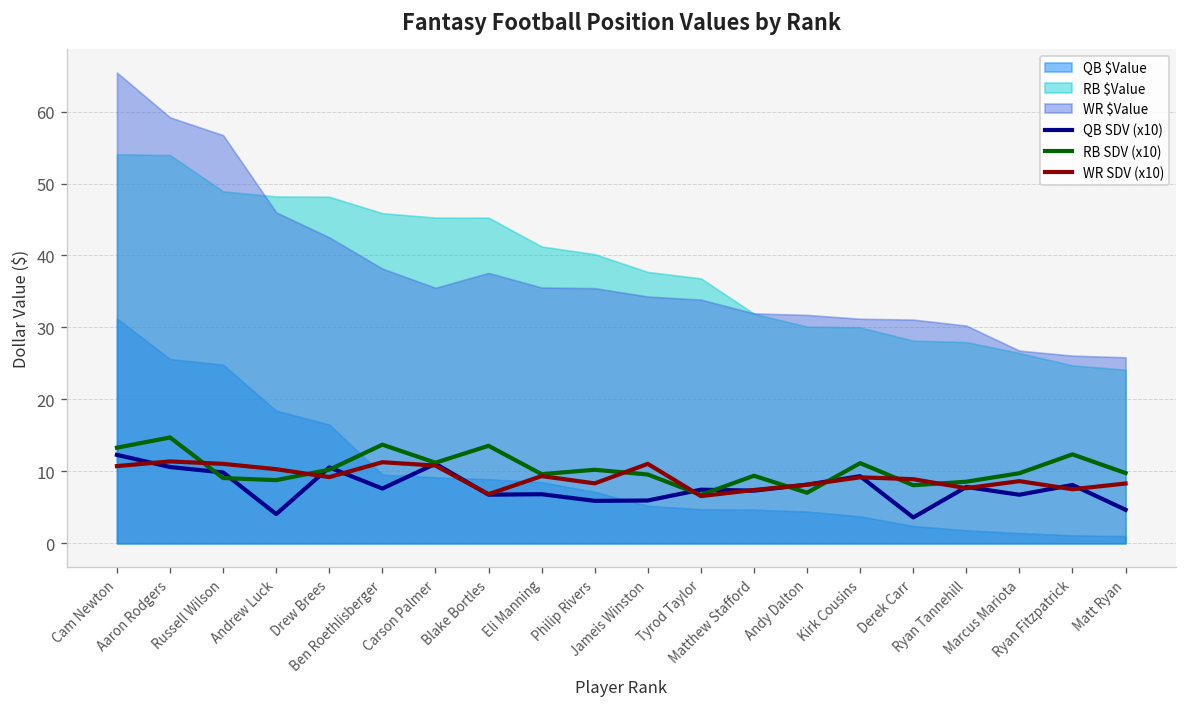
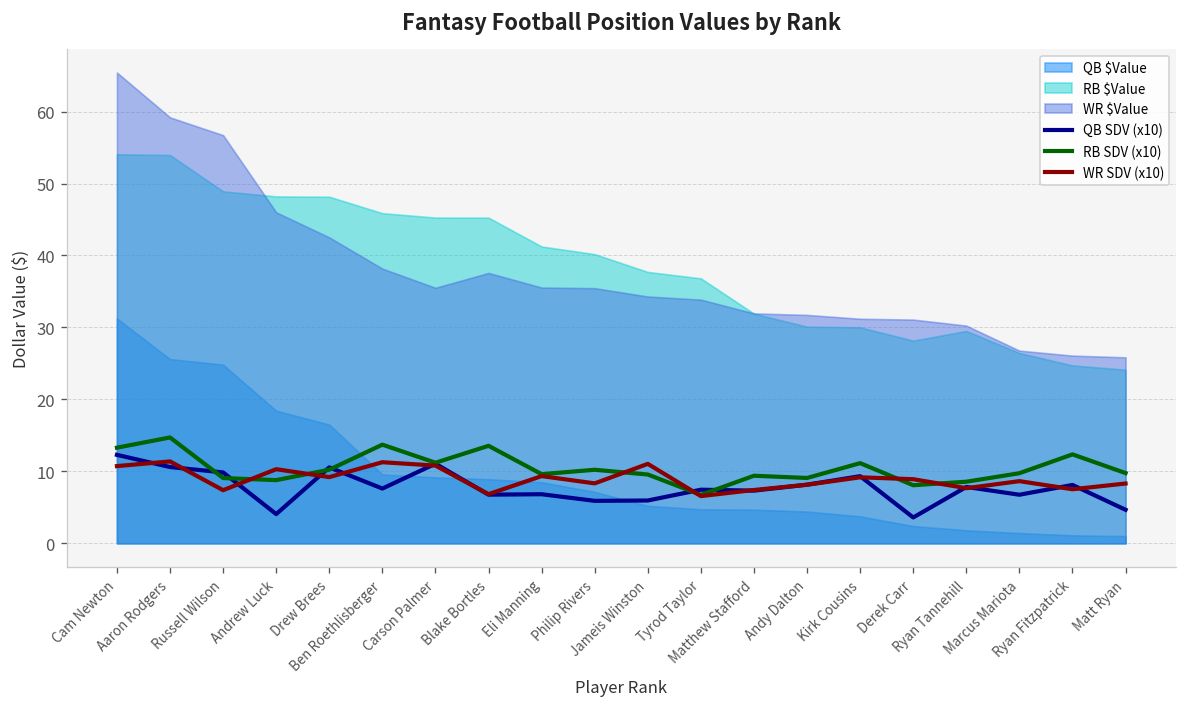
WR SDV (x10), Russell Wilson: 11 -> 7
RB SDV (x10), Andy Dalton: 7 -> 9
RB $Value, Ryan Tannehill: 28 -> 30
